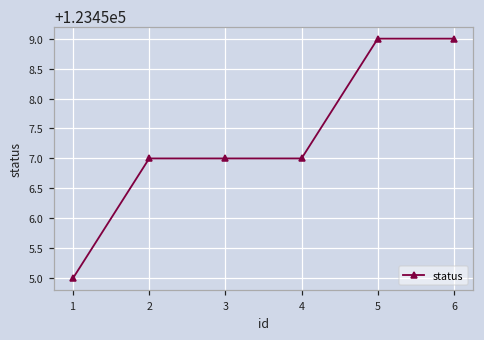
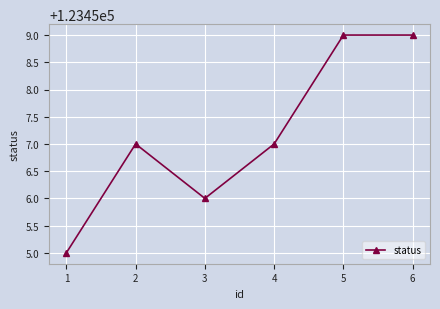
3: 123457 -> 123456
